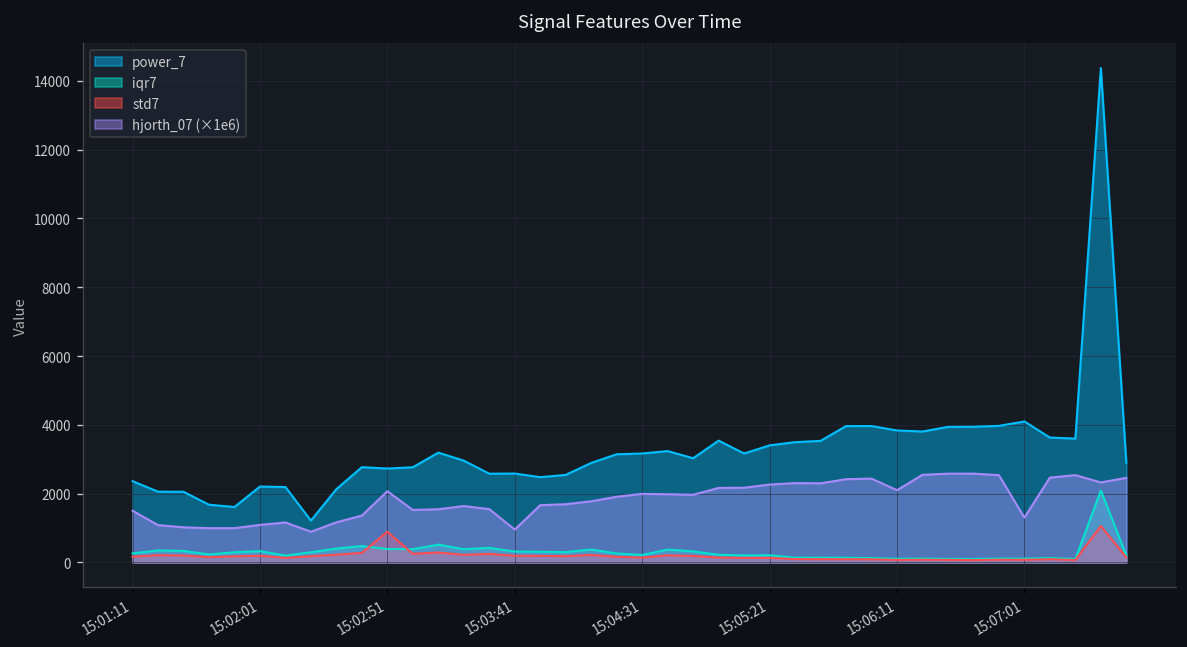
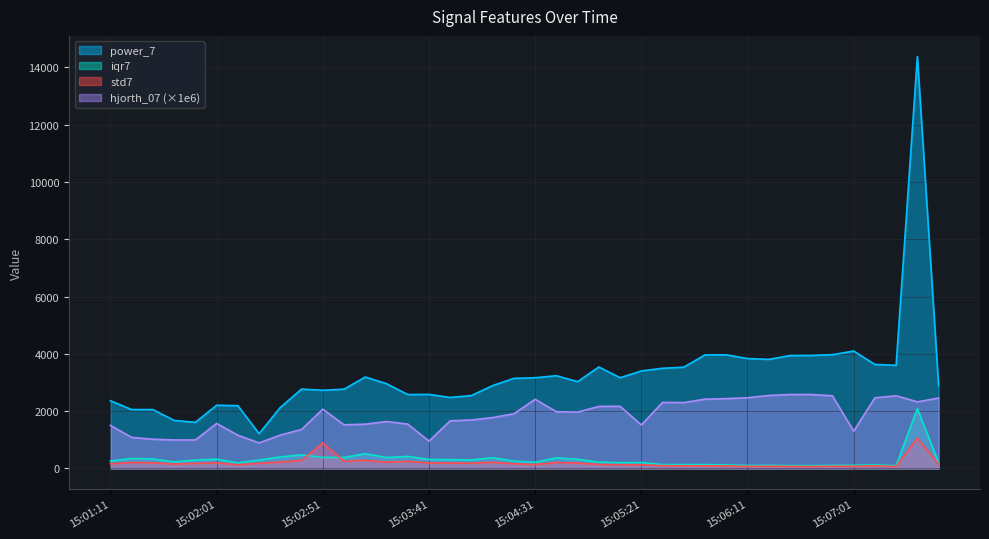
hjorth_07 (×1e6), 15:02:01: 1100 -> 1600
hjorth_07 (×1e6), 15:04:31: 2000 -> 2400
hjorth_07 (×1e6), 15:05:21: 2300 -> 1500
hjorth_07 (×1e6), 15:06:11: 2100 -> 2500
